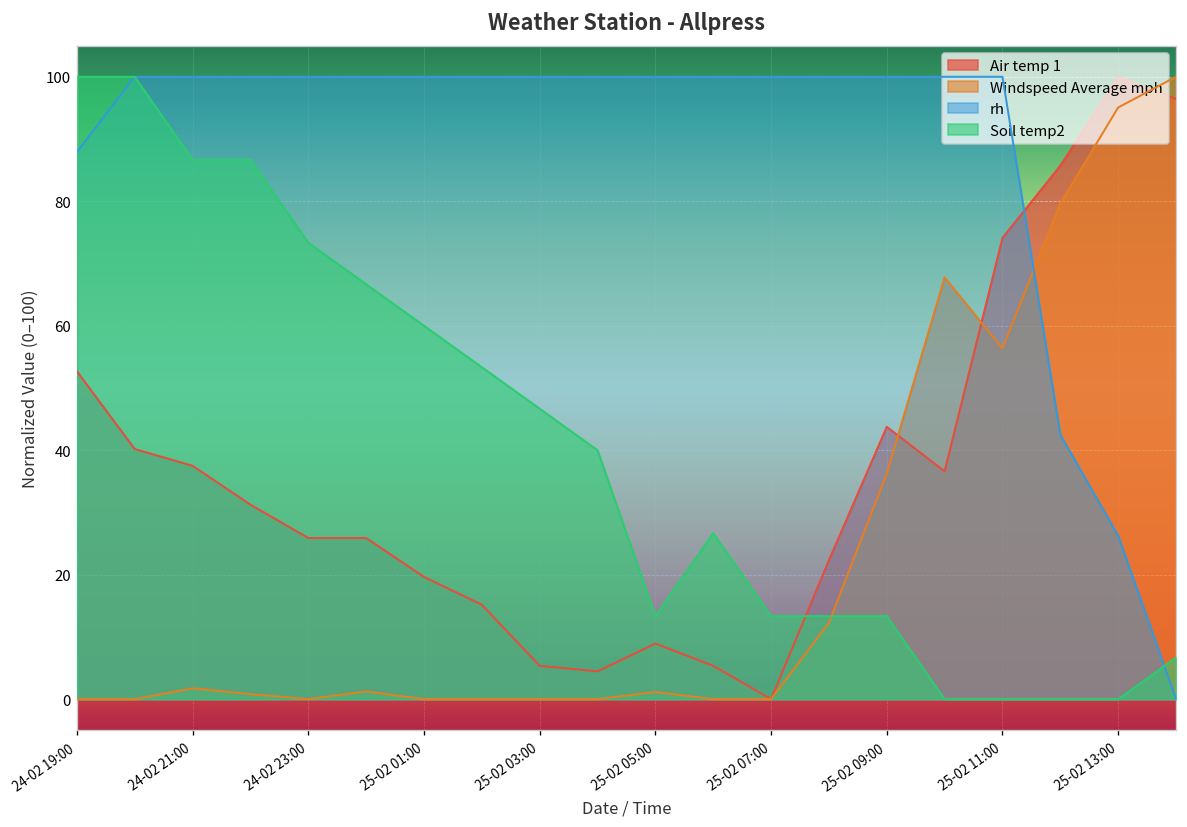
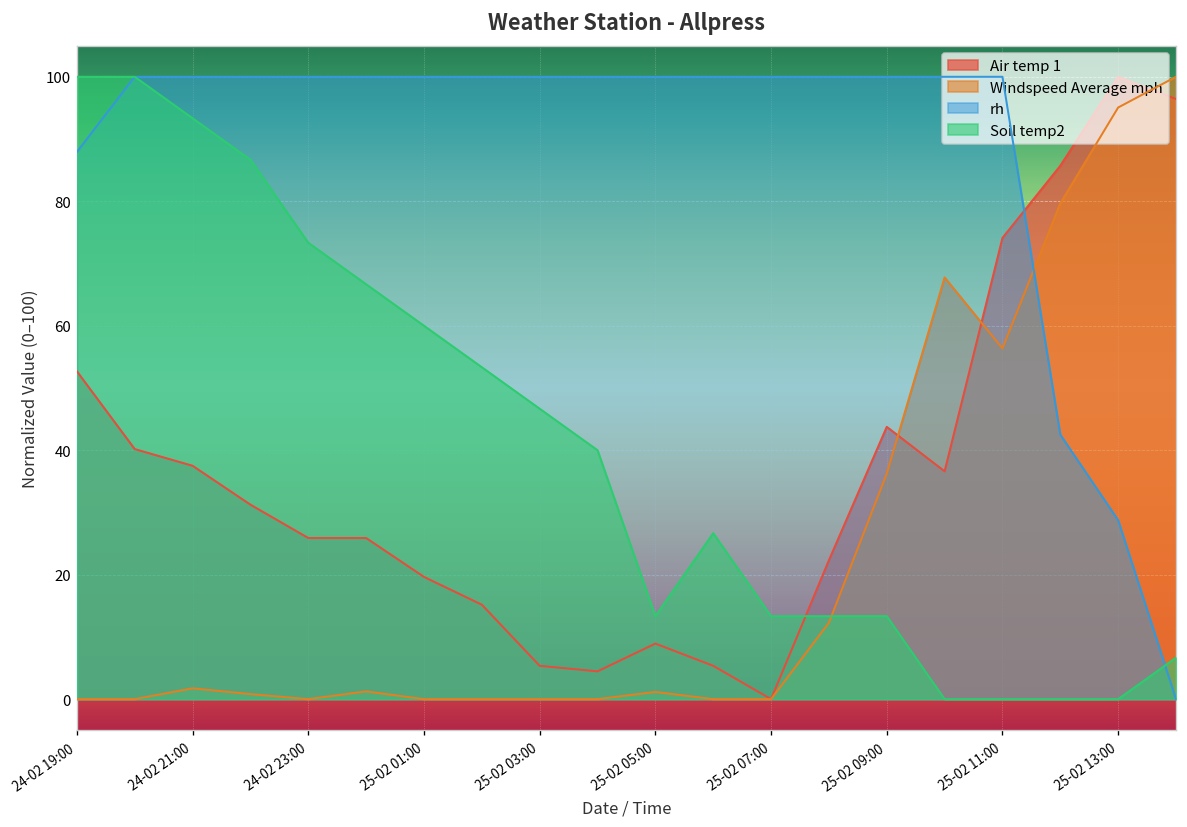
Soil temp2, 24-02 21:00: 87 -> 93
rh, 25-02 13:00: 26 -> 29
